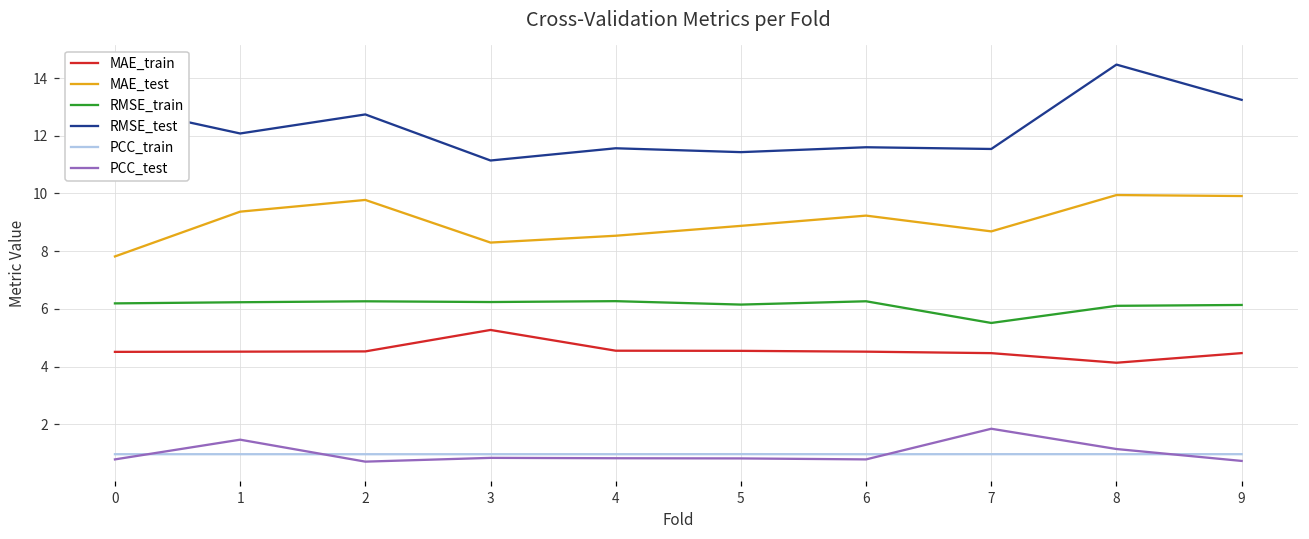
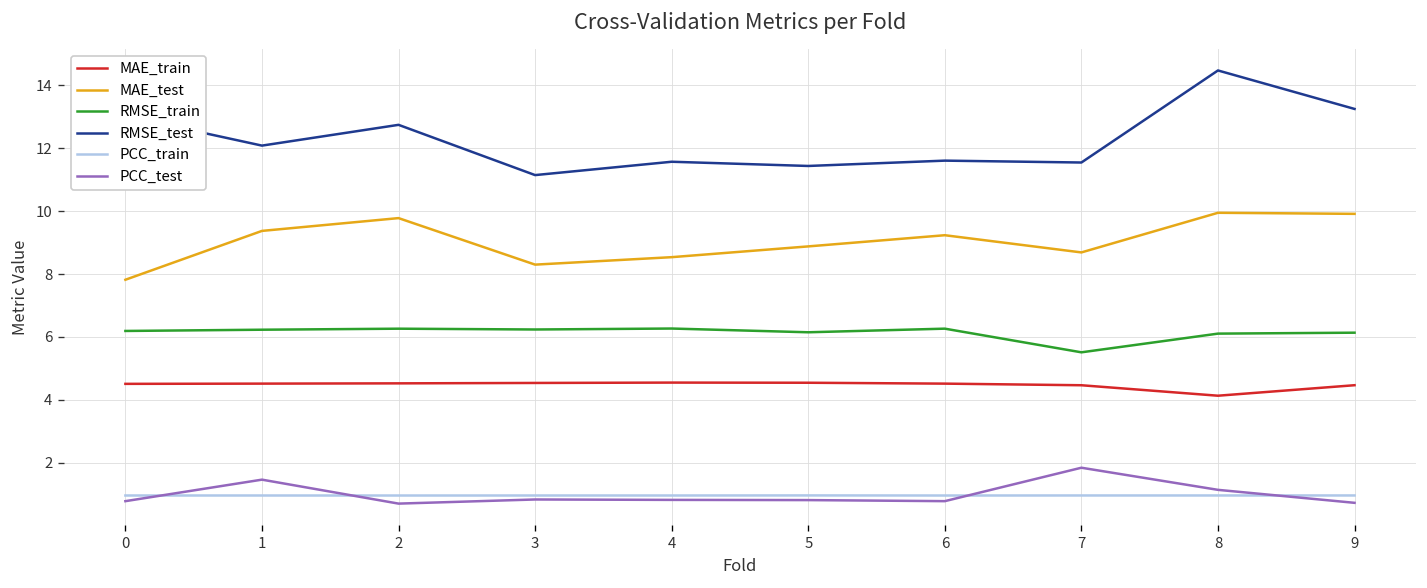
MAE_train, 3: 5.3 -> 4.5
